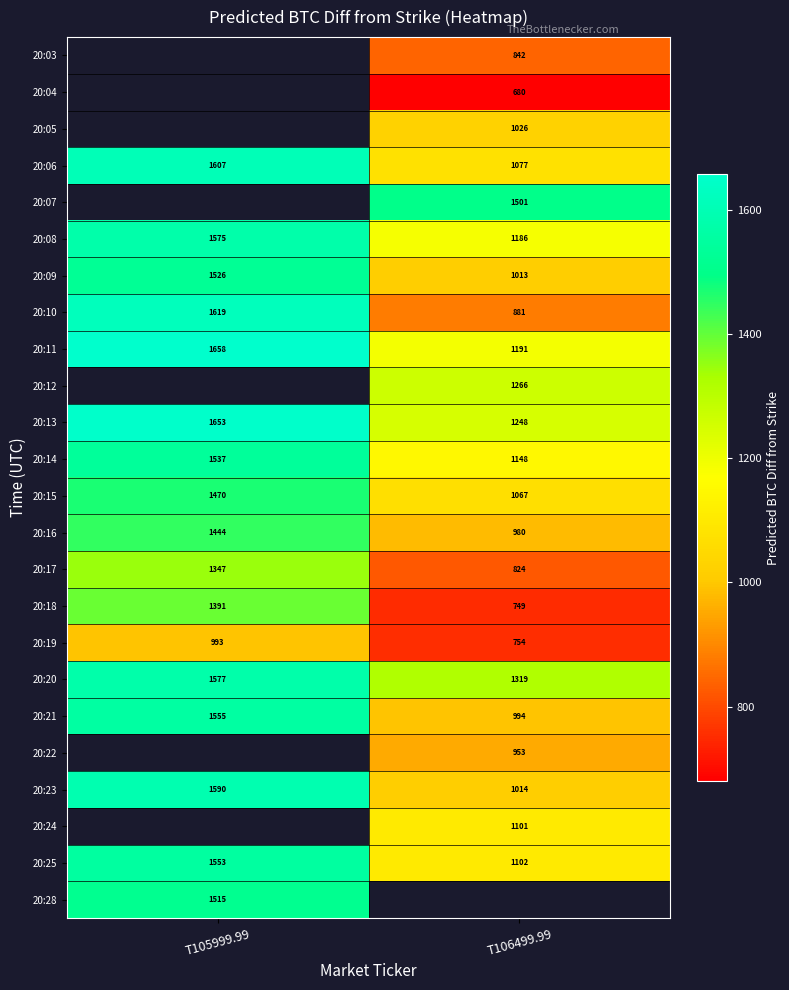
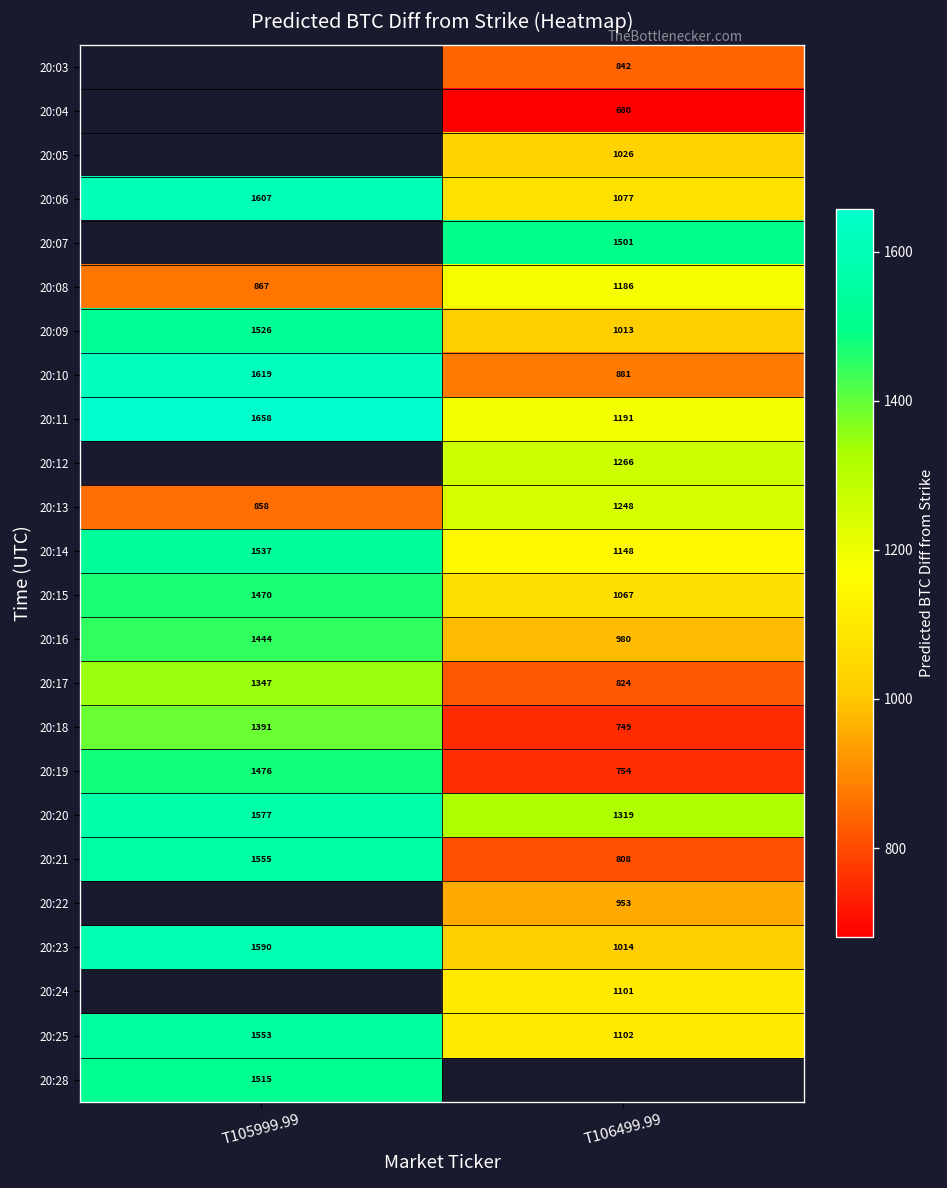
20:08, T105999.99: 1575 -> 867
20:13, T105999.99: 1653 -> 858
20:19, T105999.99: 993 -> 1476
20:21, T106499.99: 994 -> 808
